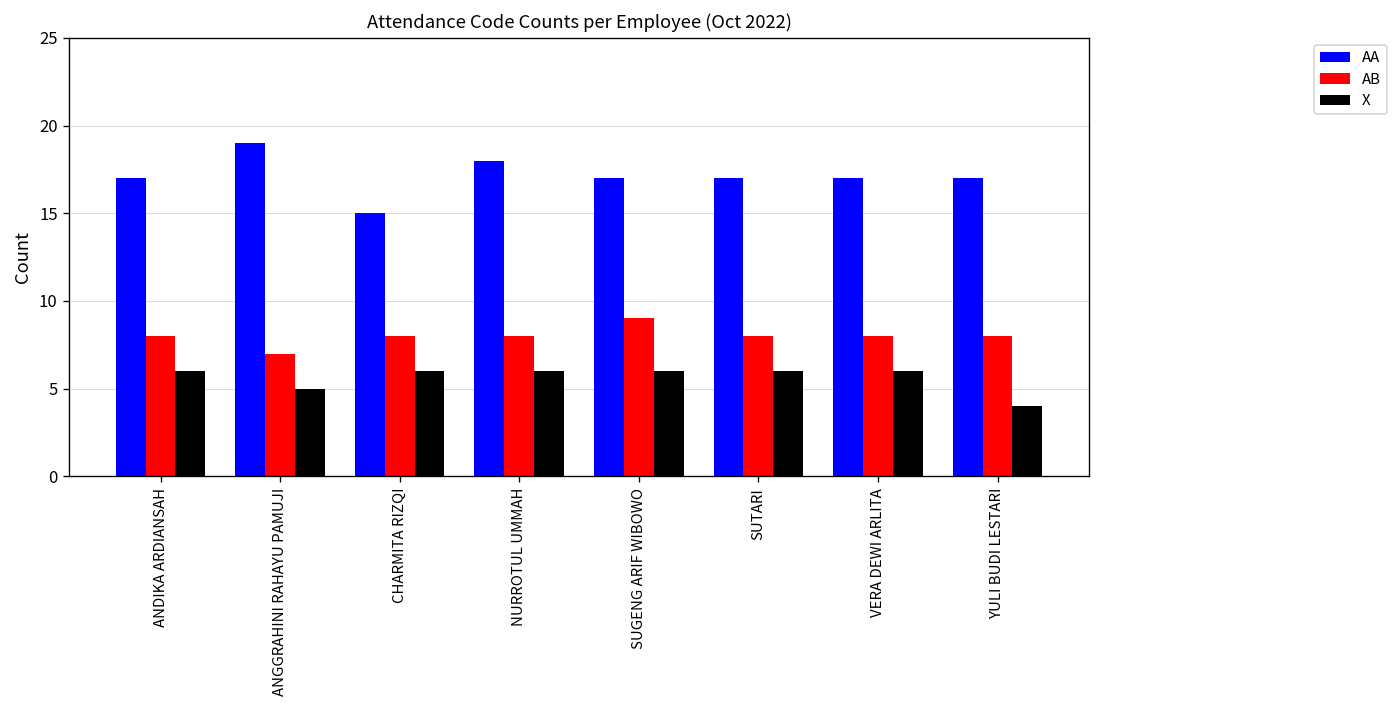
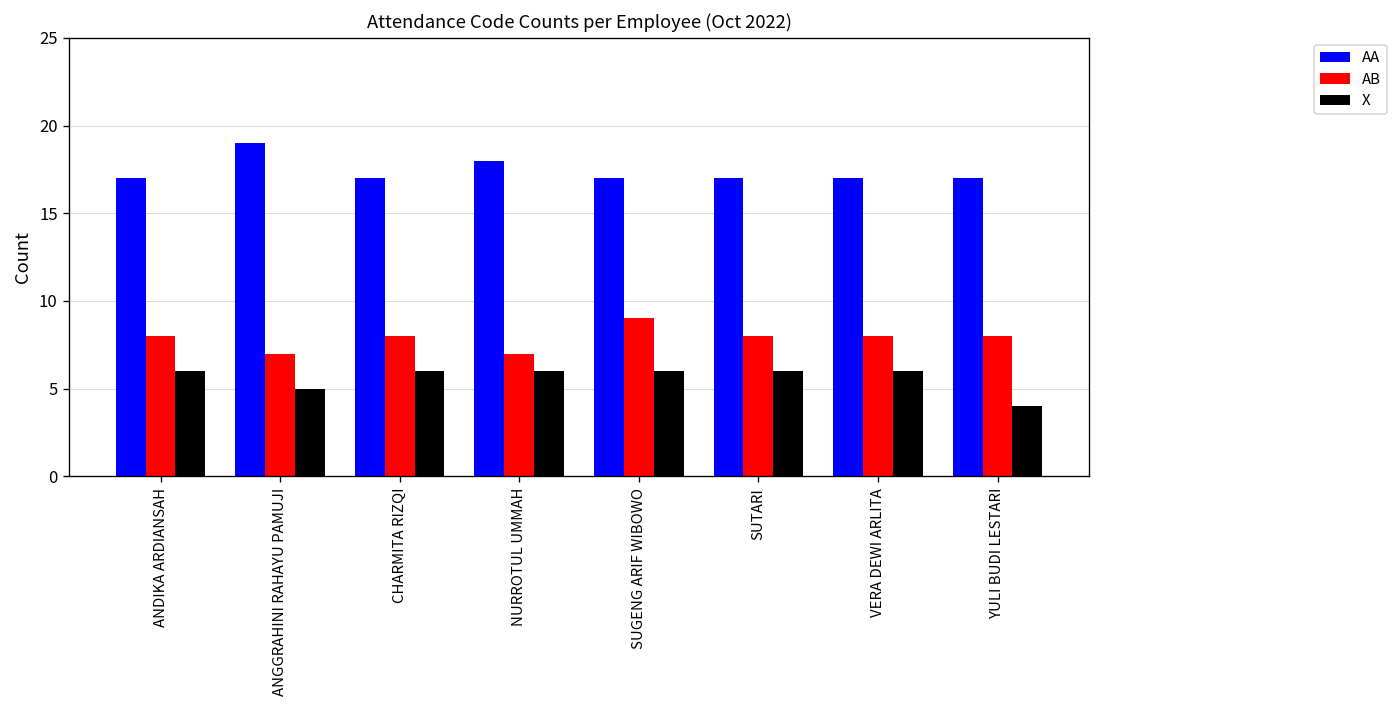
AA, CHARMITA RIZQI: 15 -> 17
AB, NURROTUL UMMAH: 8 -> 7
